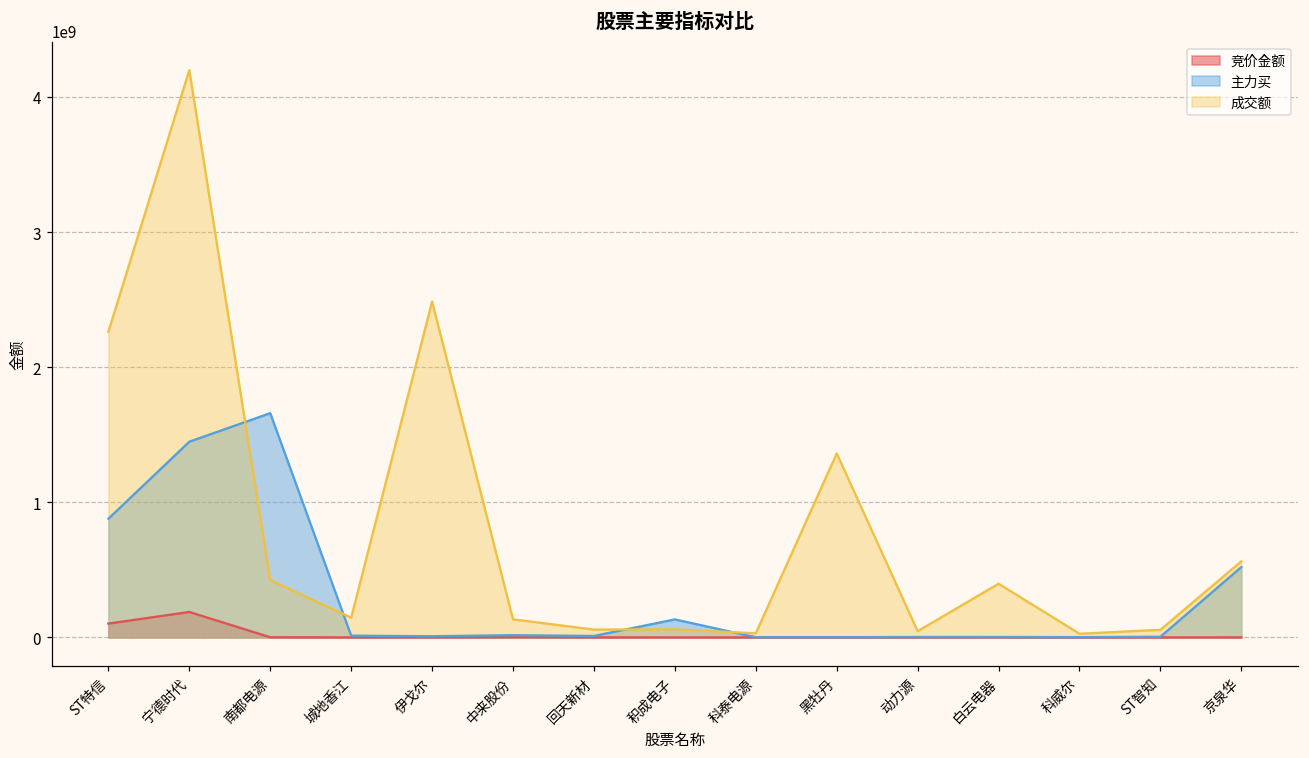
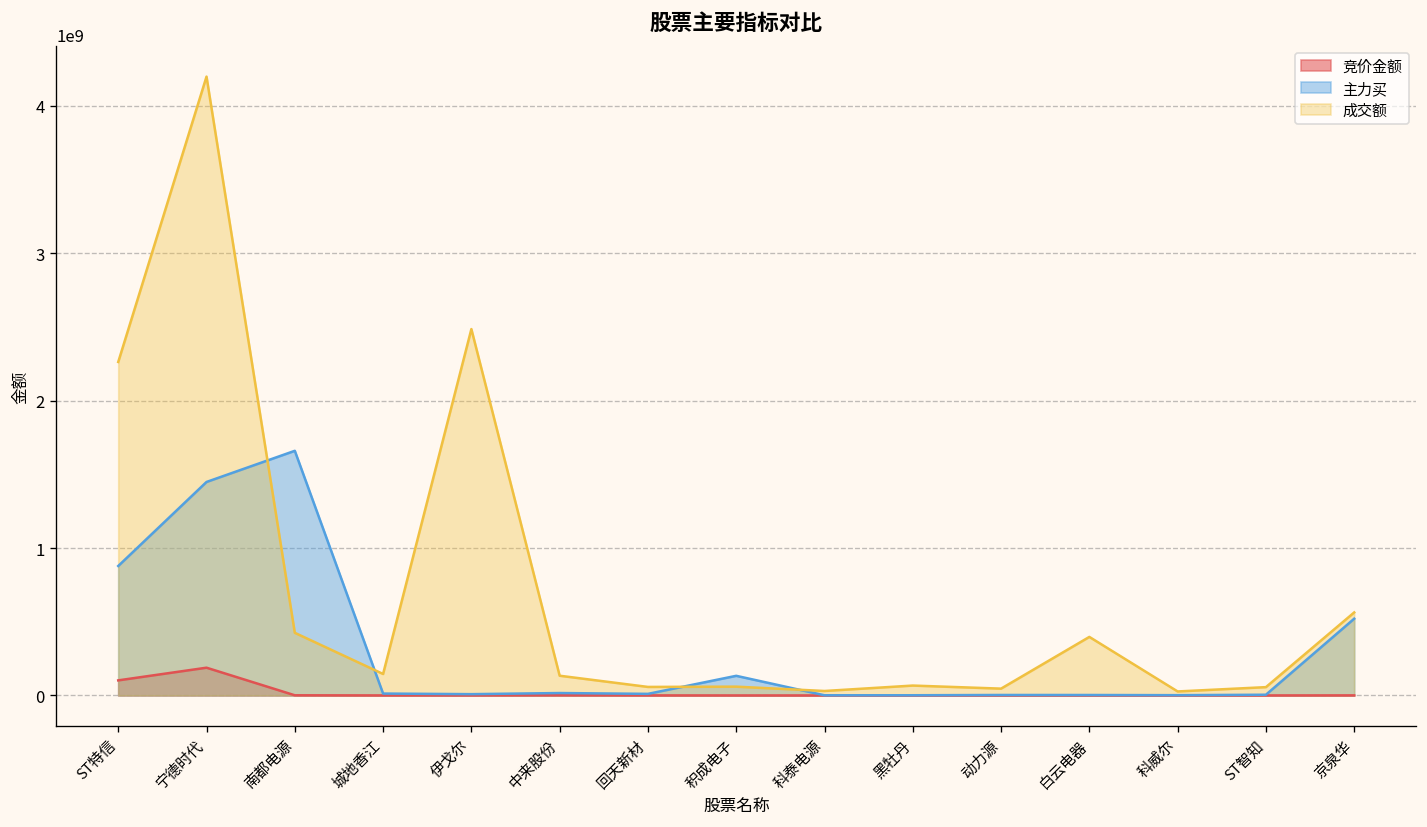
成交额, 黑牡丹: 1360000000 -> 70000000
